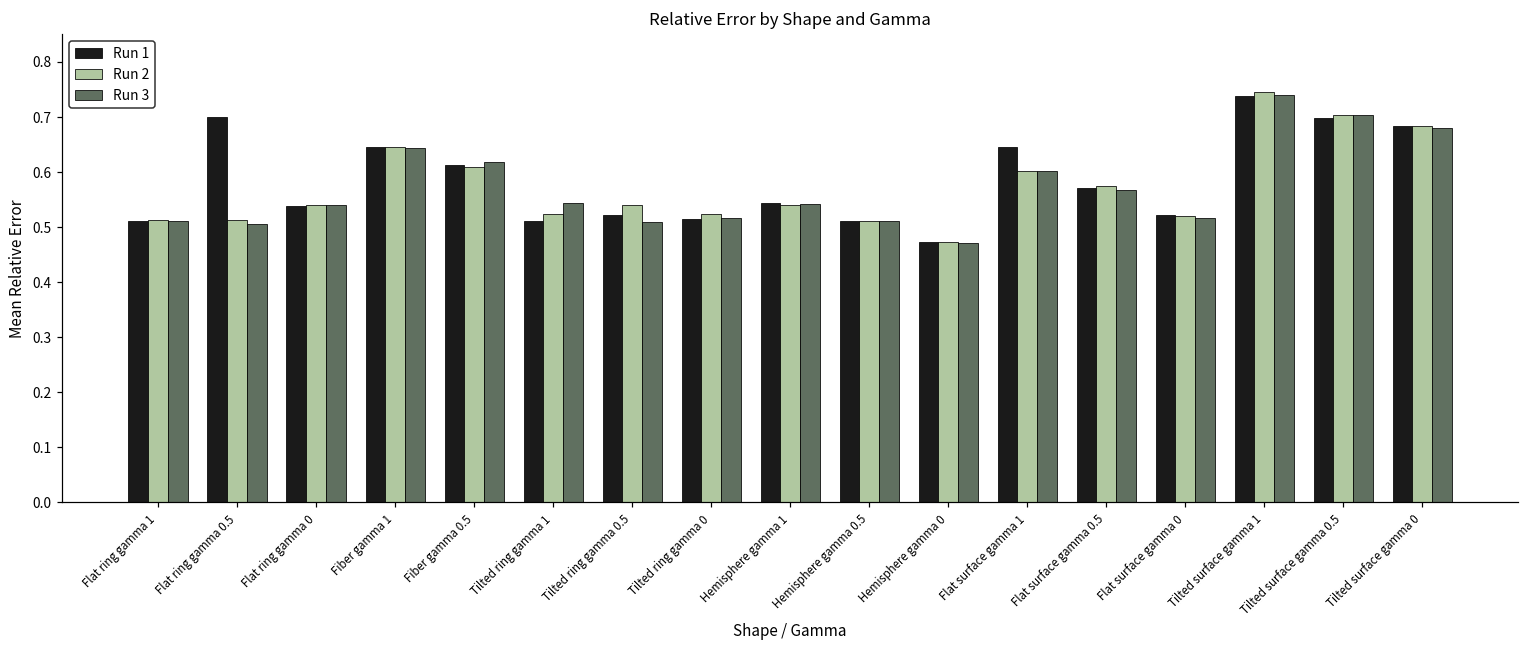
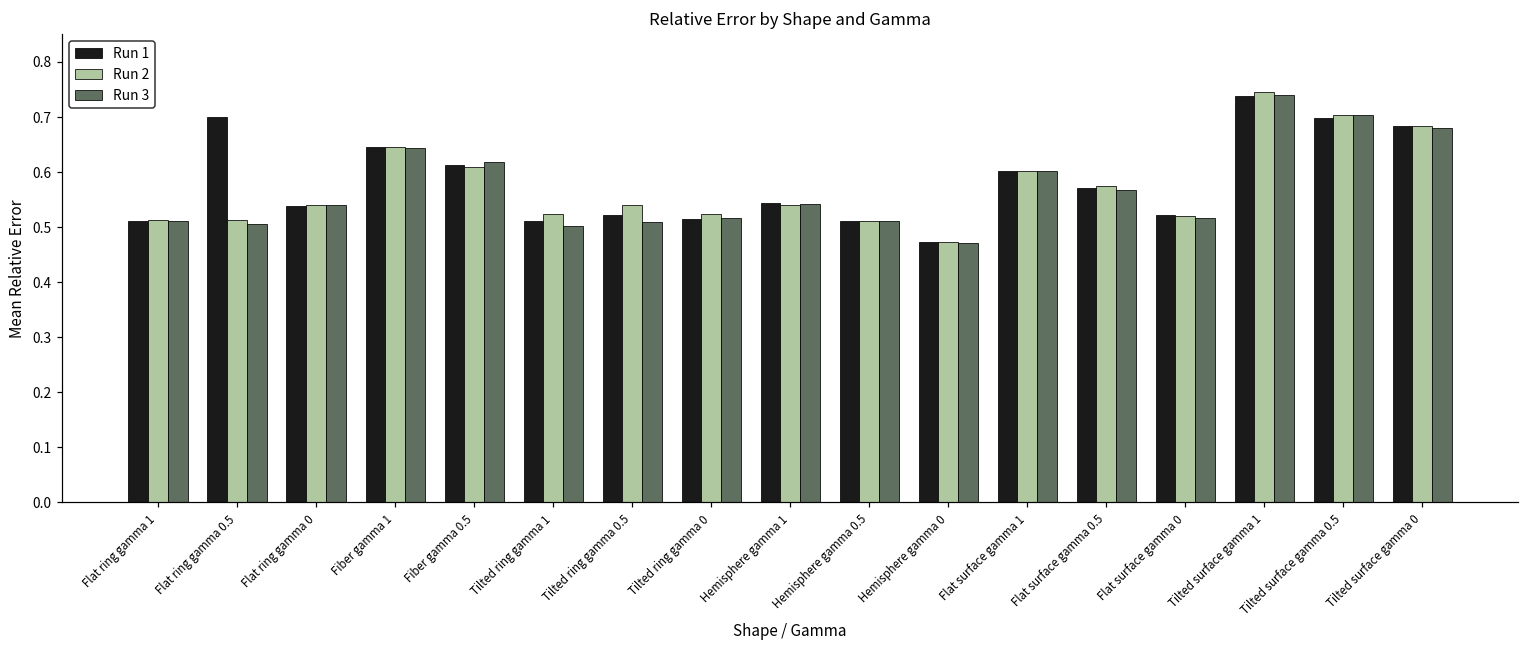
Run 3, Tilted ring gamma 1: 0.54 -> 0.50
Run 1, Flat surface gamma 1: 0.65 -> 0.60
